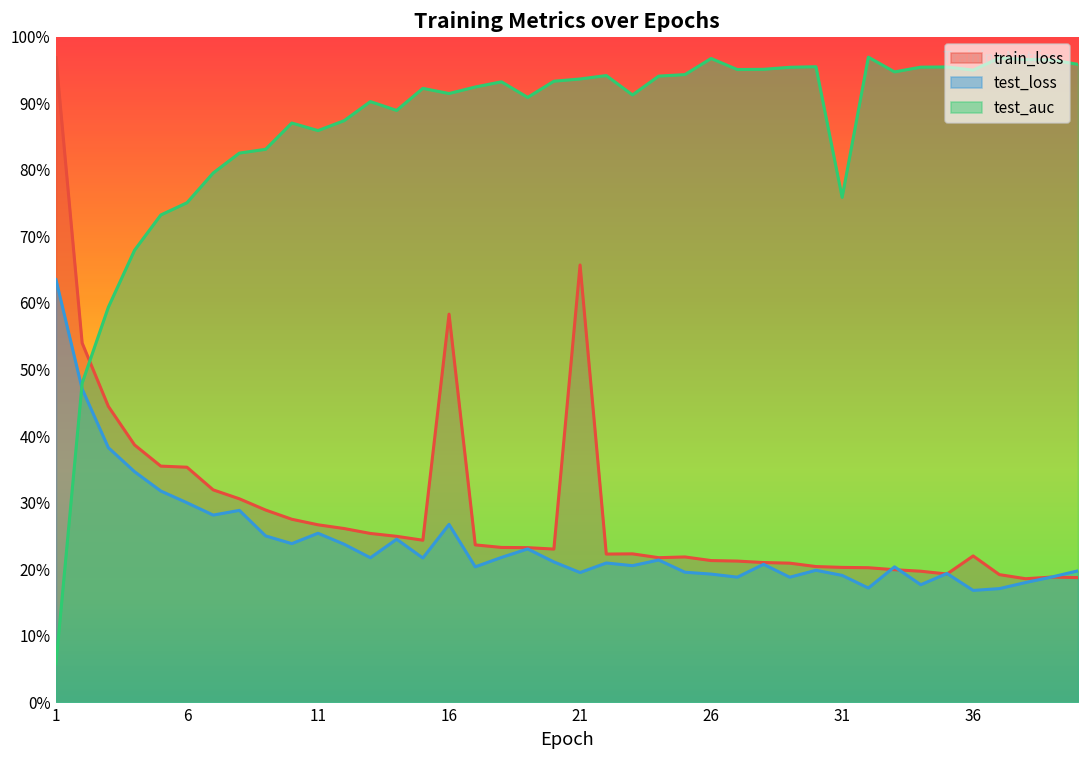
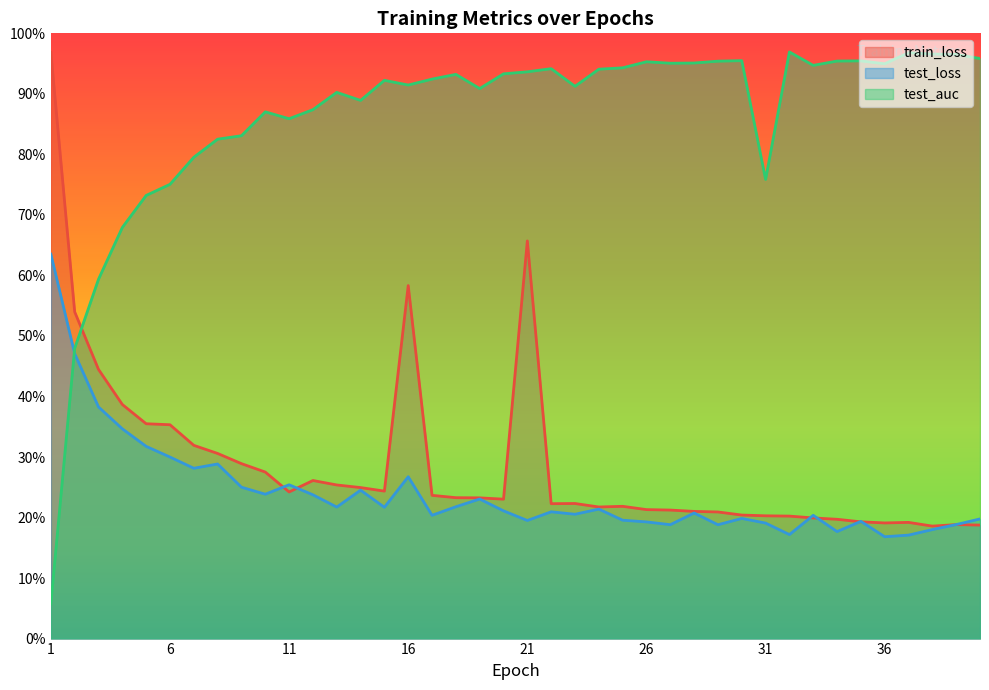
train_loss, 11: 27% -> 24%
test_auc, 26: 97% -> 95%
train_loss, 36: 22% -> 19%
